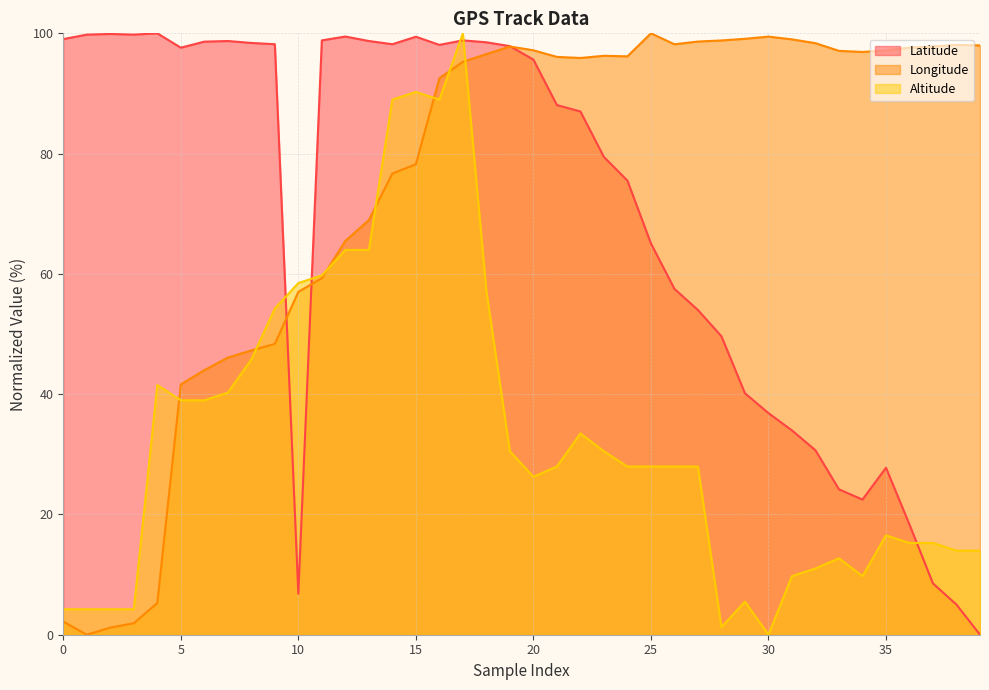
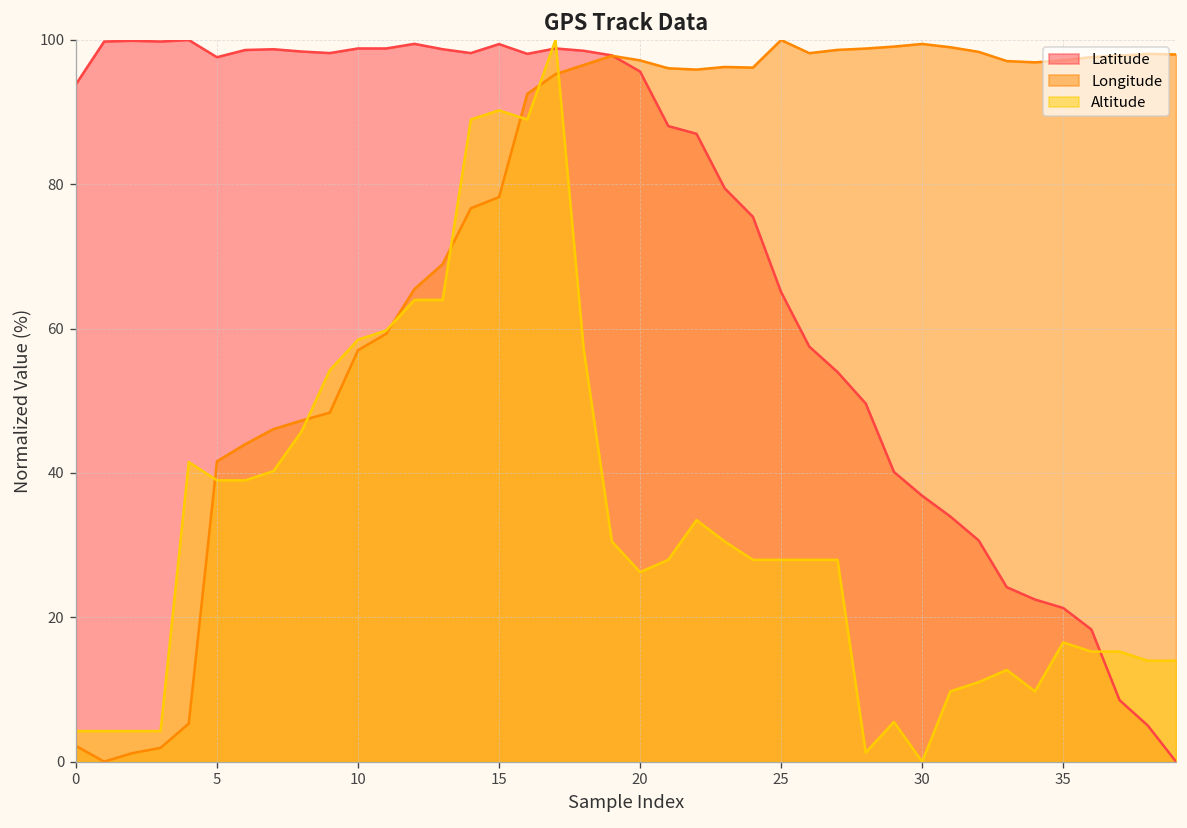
Latitude, 0: 99 -> 94
Latitude, 10: 7 -> 99
Latitude, 35: 28 -> 21
